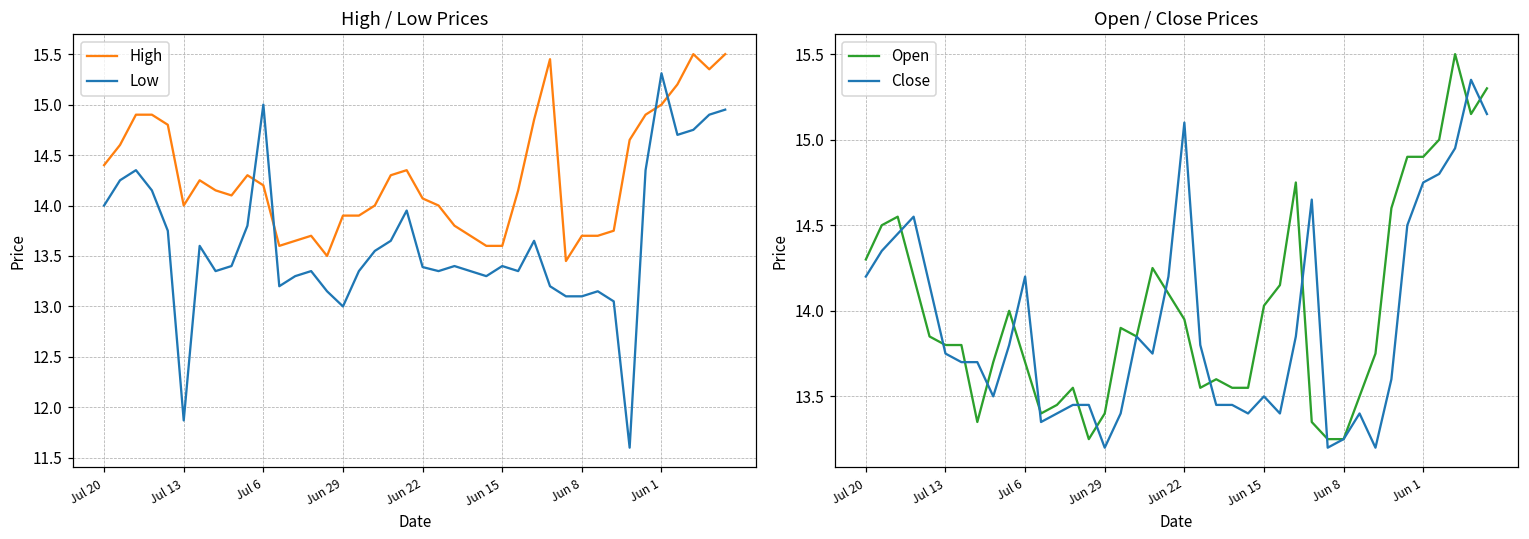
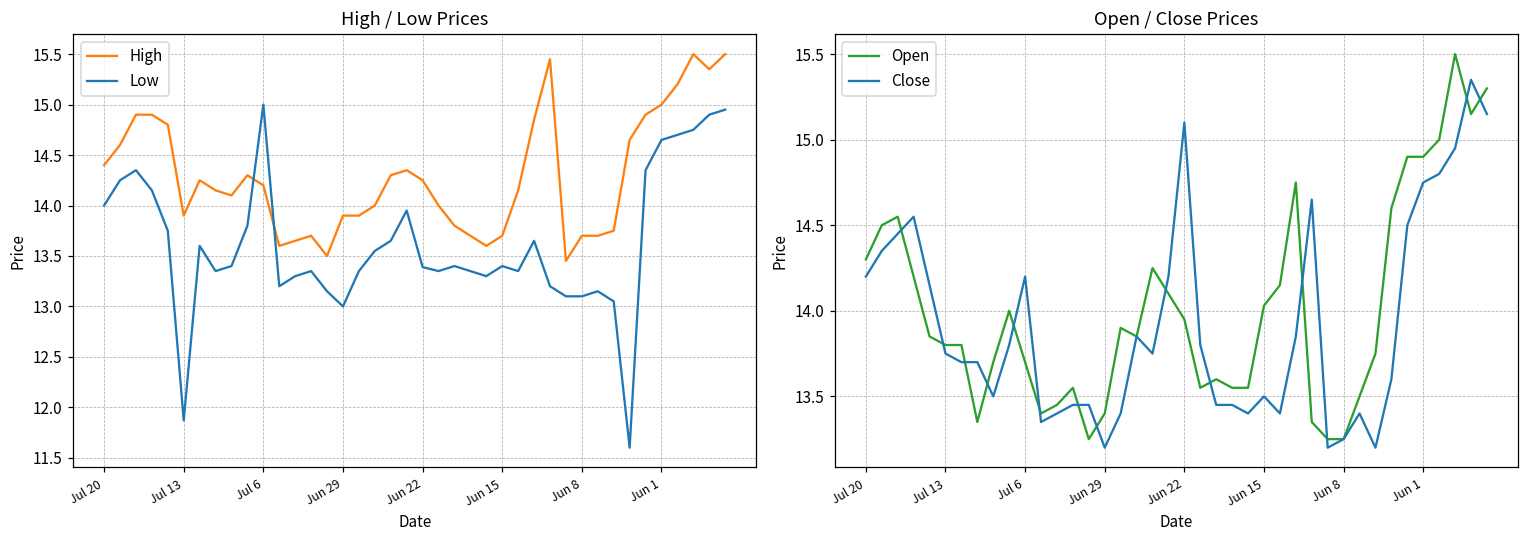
High / Low Prices, High, Jul 13: 14.0 -> 13.9
High / Low Prices, High, Jun 22: 14.1 -> 14.3
High / Low Prices, High, Jun 15: 13.6 -> 13.7
High / Low Prices, Low, Jun 1: 15.3 -> 14.7
